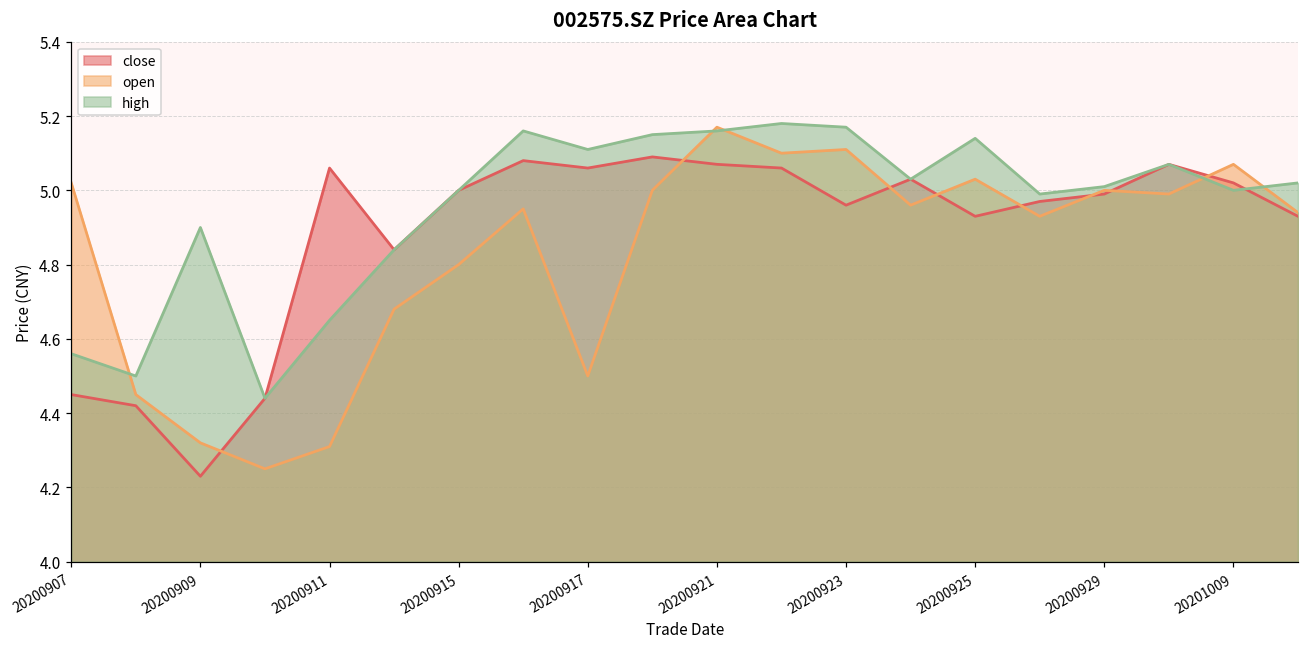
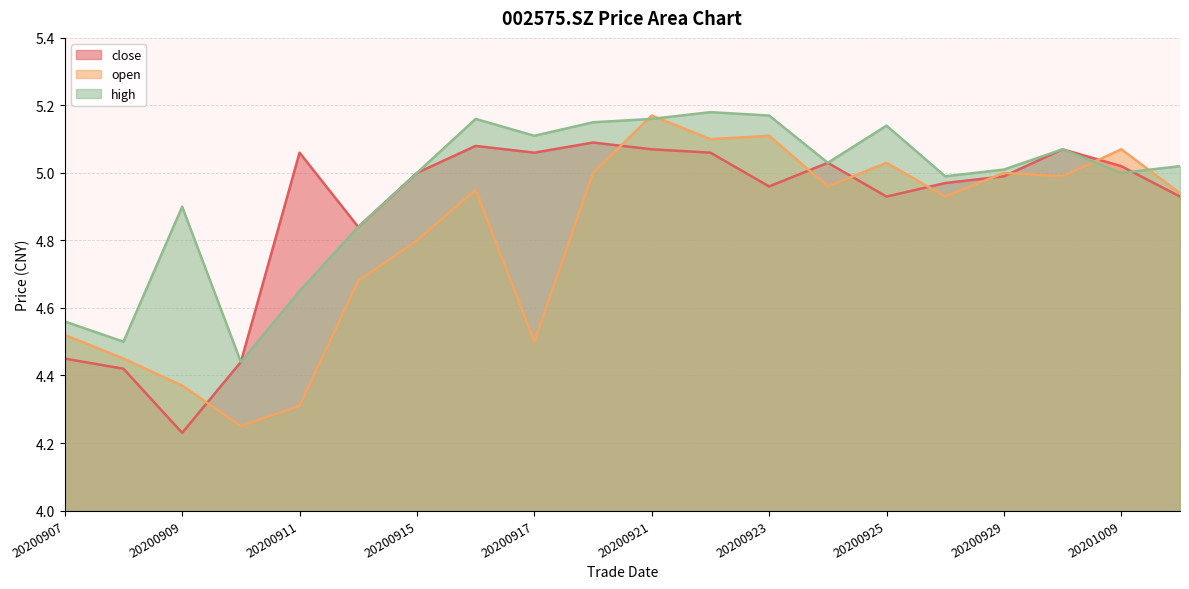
open, 20200907: 5.02 -> 4.52
open, 20200909: 4.32 -> 4.37
